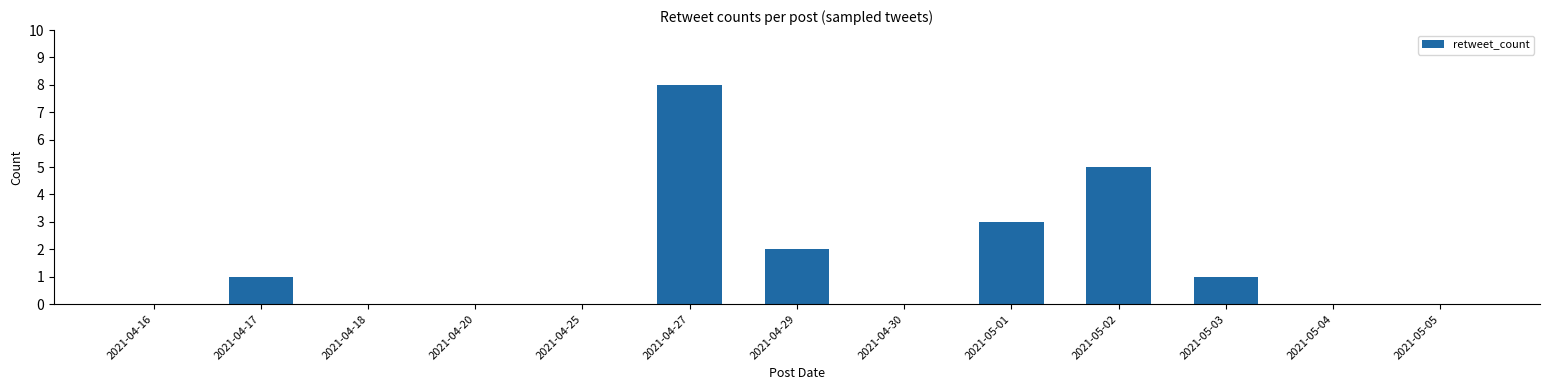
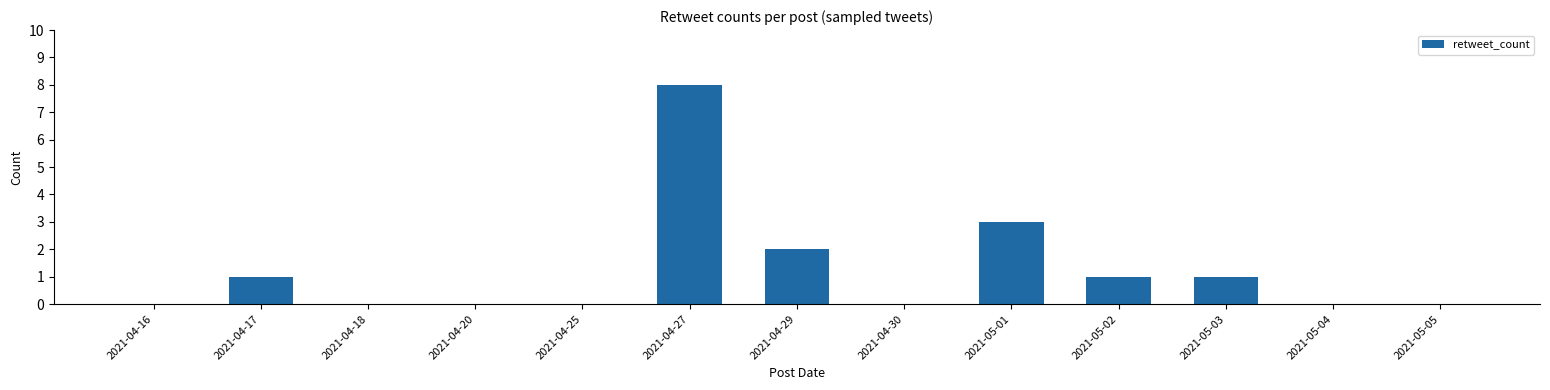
2021-05-02: 5 -> 1
